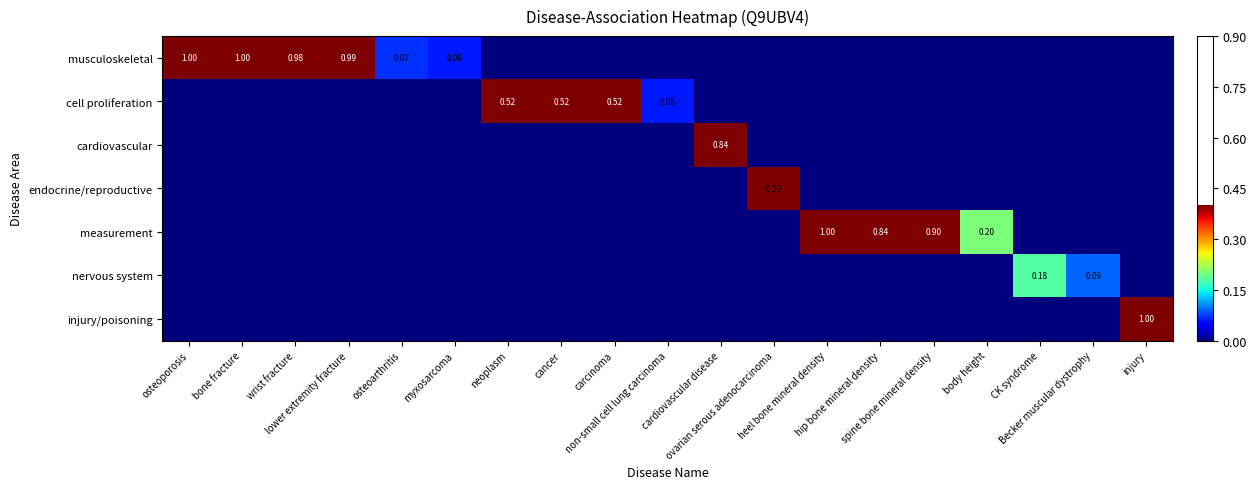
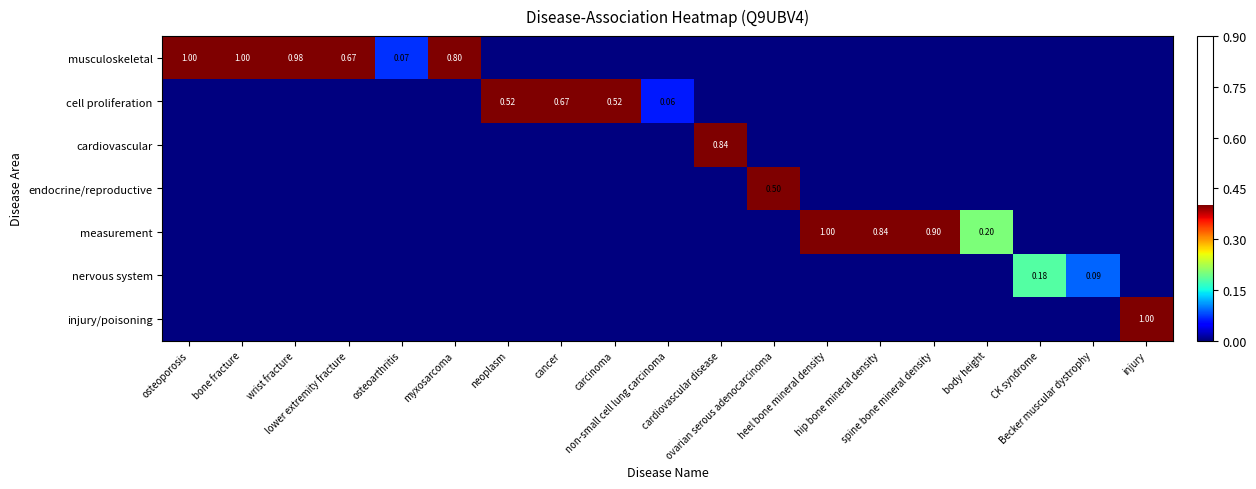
musculoskeletal, lower extremity fracture: 0.99 -> 0.67
musculoskeletal, myxosarcoma: 0.06 -> 0.80
cell proliferation, cancer: 0.52 -> 0.67
